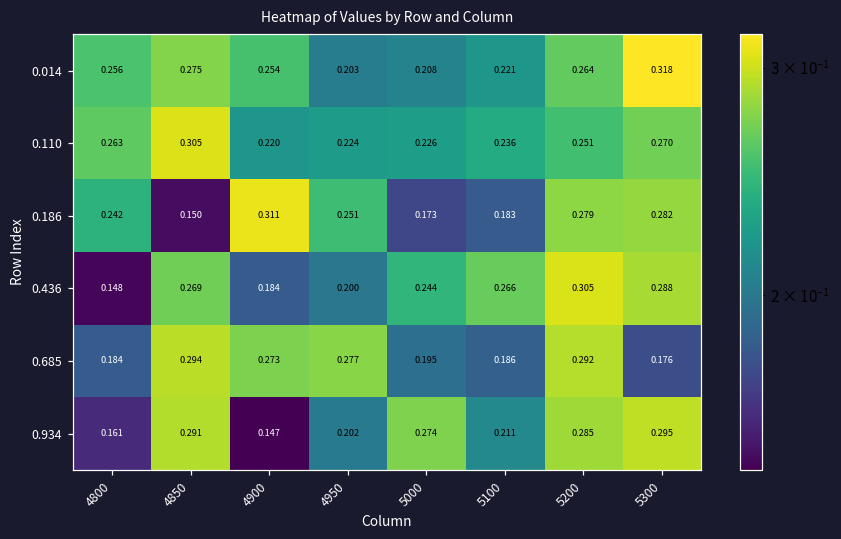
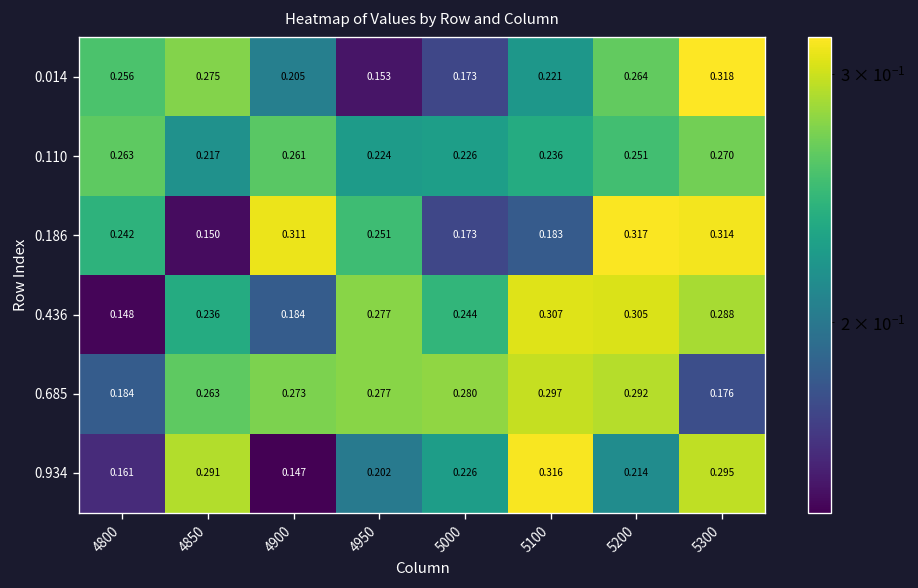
0.014, 4900: 0.254 -> 0.205
0.014, 4950: 0.203 -> 0.153
0.014, 5000: 0.208 -> 0.173
0.110, 4850: 0.305 -> 0.217
0.110, 4900: 0.220 -> 0.261
0.186, 5200: 0.279 -> 0.317
0.186, 5300: 0.282 -> 0.314
0.436, 4850: 0.269 -> 0.236
0.436, 4950: 0.200 -> 0.277
0.436, 5100: 0.266 -> 0.307
0.685, 4850: 0.294 -> 0.263
0.685, 5000: 0.195 -> 0.280
0.685, 5100: 0.186 -> 0.297
0.934, 5000: 0.274 -> 0.226
0.934, 5100: 0.211 -> 0.316
0.934, 5200: 0.285 -> 0.214
